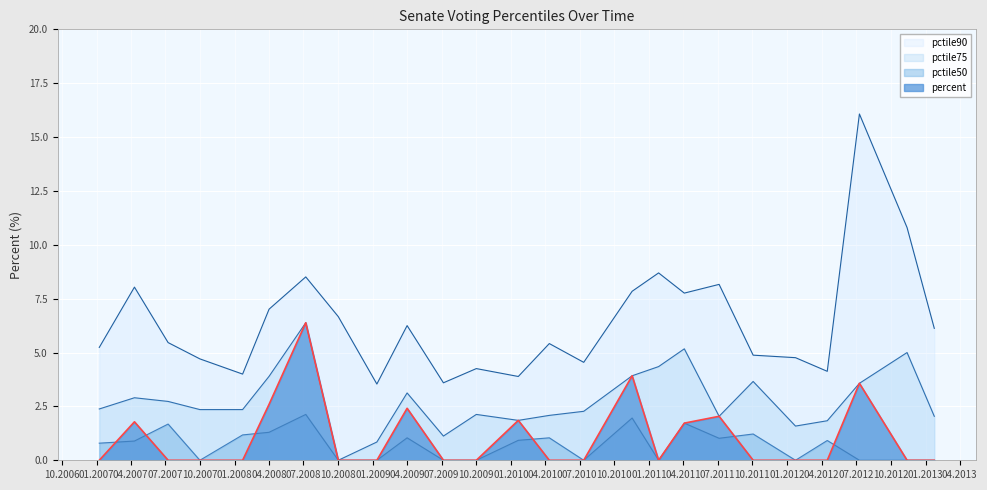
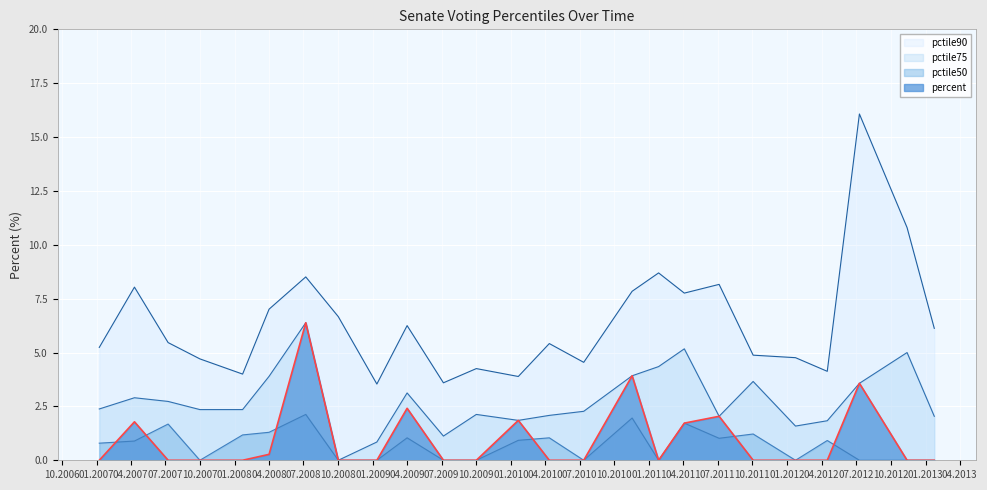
percent, 04.2008: 2.6 -> 0.3
